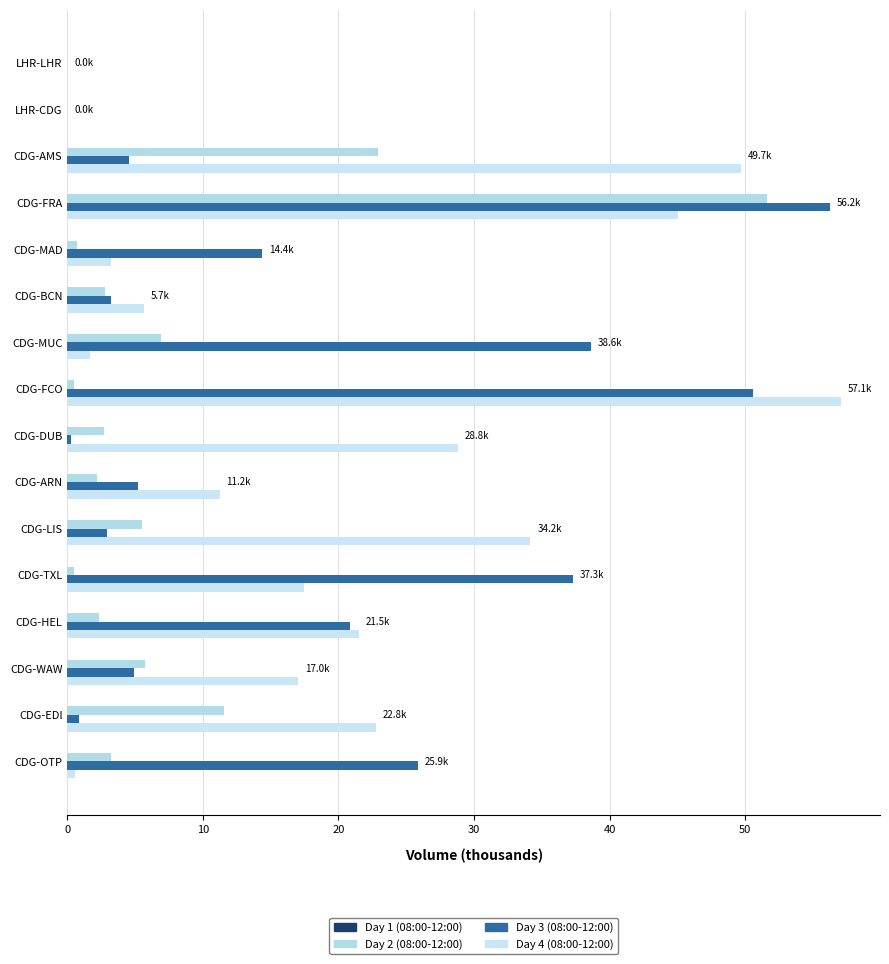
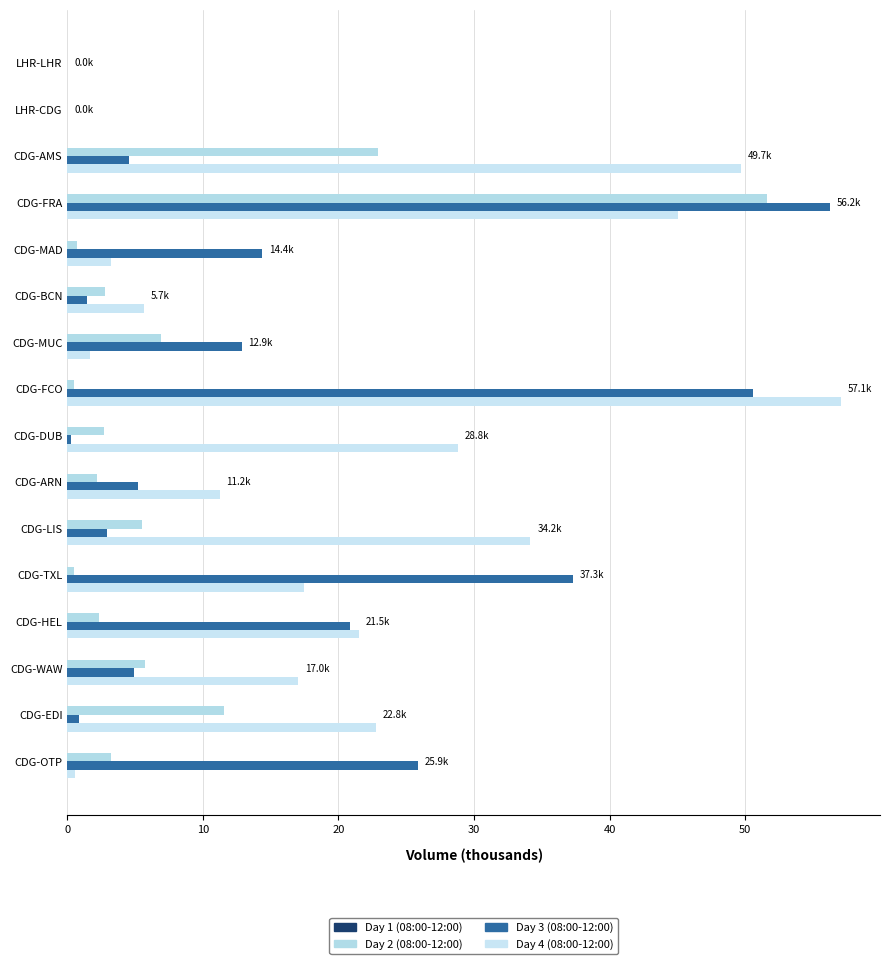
Day 3 (08:00-12:00), CDG-BCN: 3.2 -> 1.4
Day 3 (08:00-12:00), CDG-MUC: 38.6k -> 12.9k
